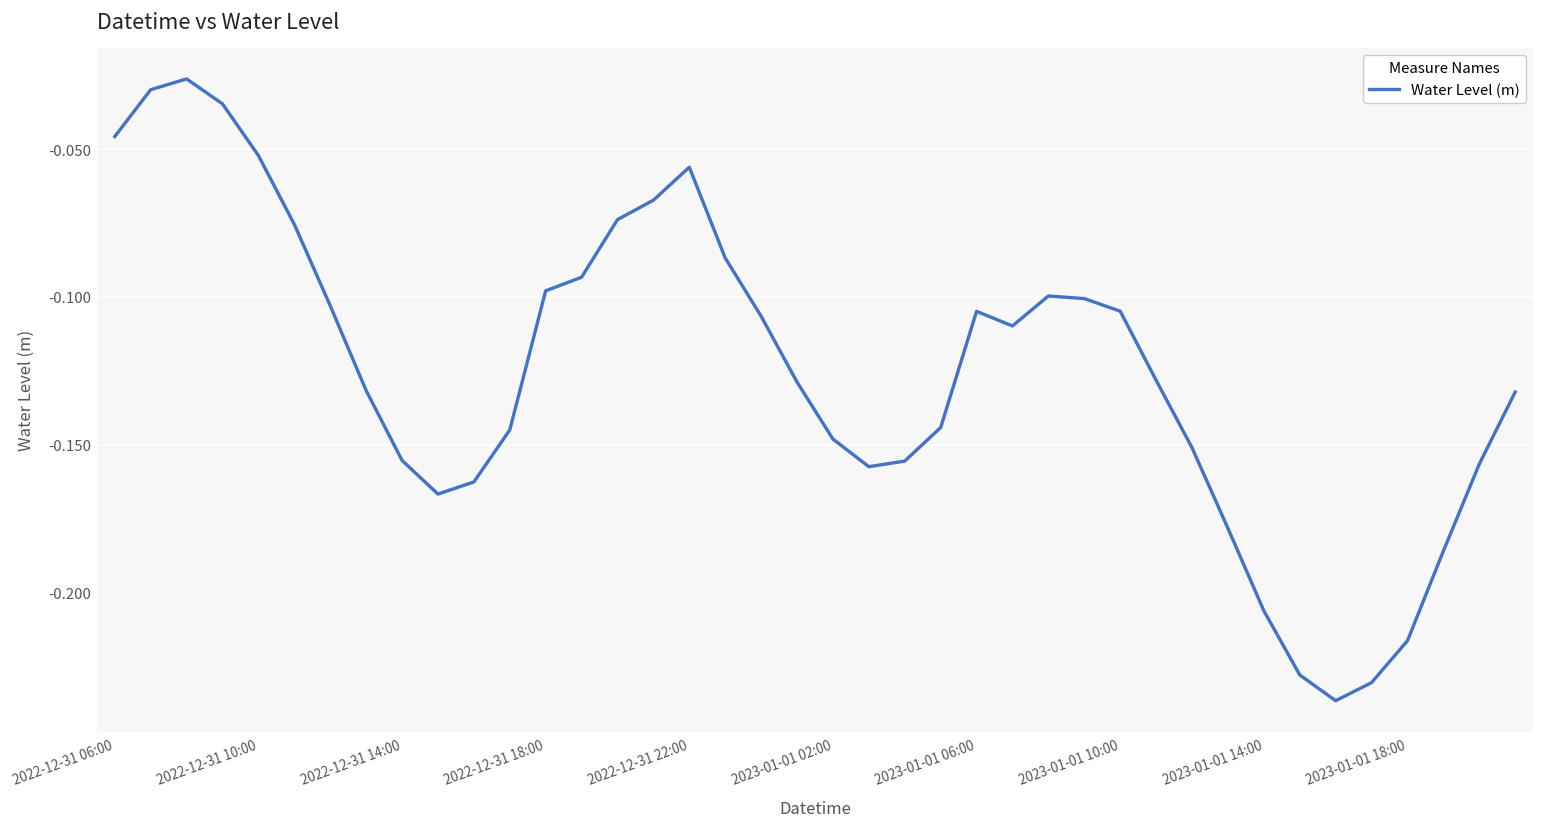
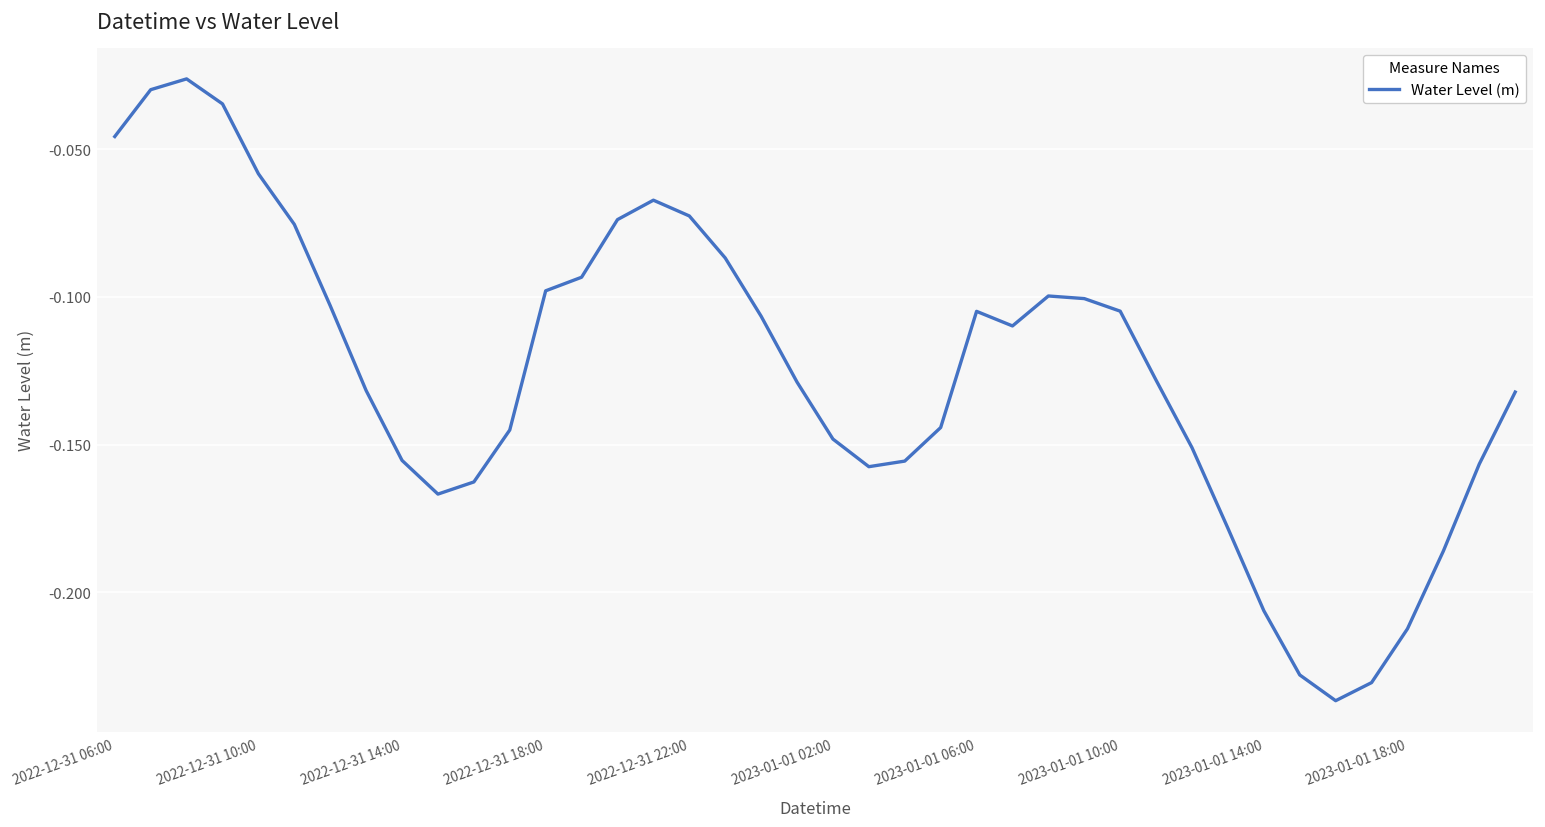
2022-12-31 10:00: -0.052 -> -0.058
2022-12-31 22:00: -0.056 -> -0.073
2023-01-01 18:00: -0.216 -> -0.212
